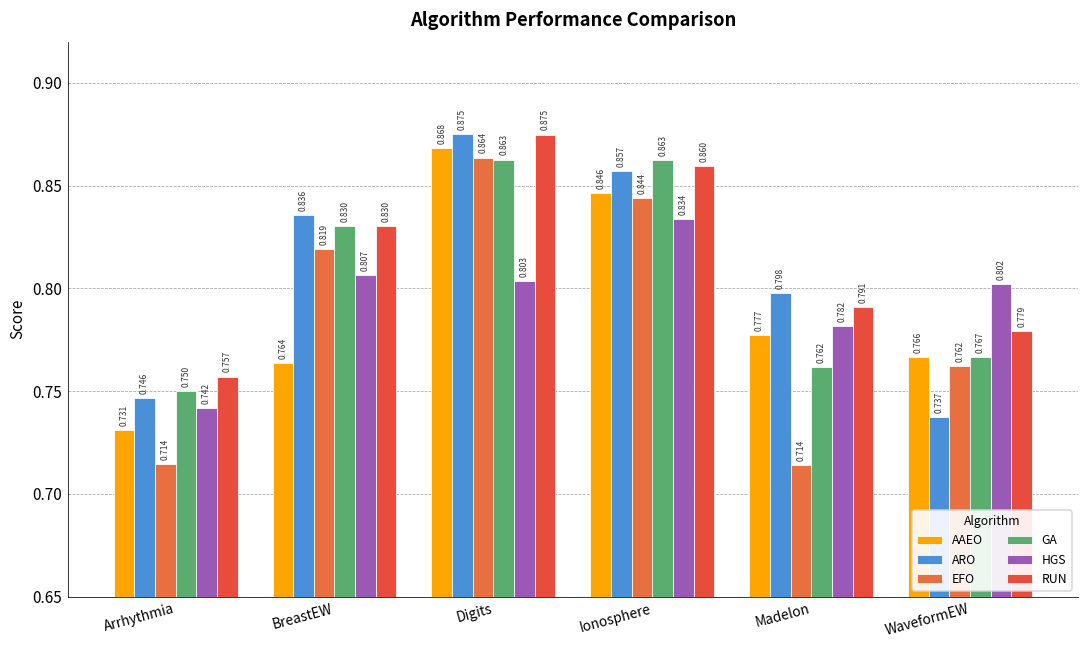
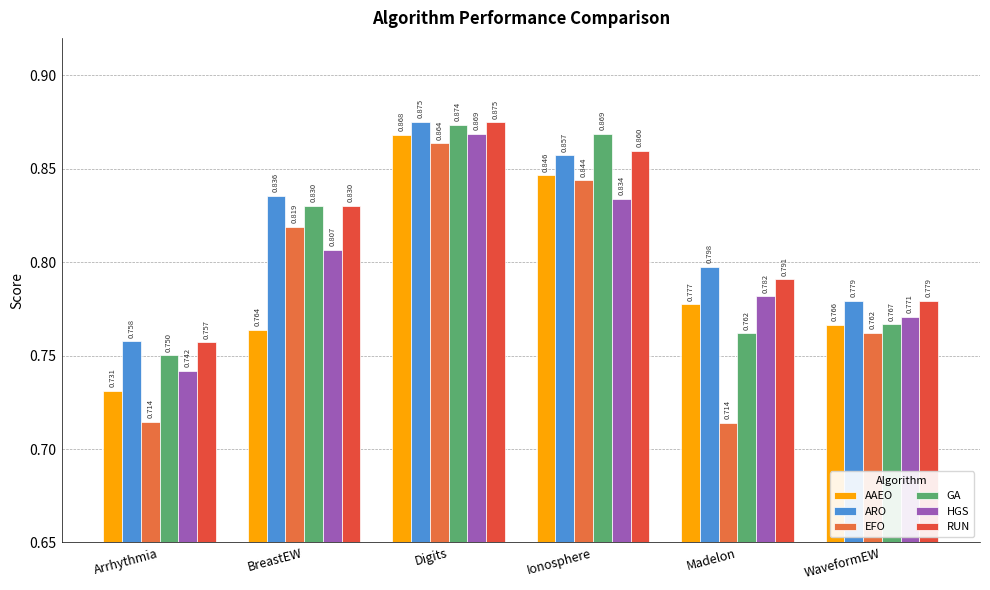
ARO, Arrhythmia: 0.746 -> 0.758
GA, Digits: 0.863 -> 0.874
HGS, Digits: 0.803 -> 0.869
GA, Ionosphere: 0.863 -> 0.869
ARO, WaveformEW: 0.737 -> 0.779
HGS, WaveformEW: 0.802 -> 0.771
